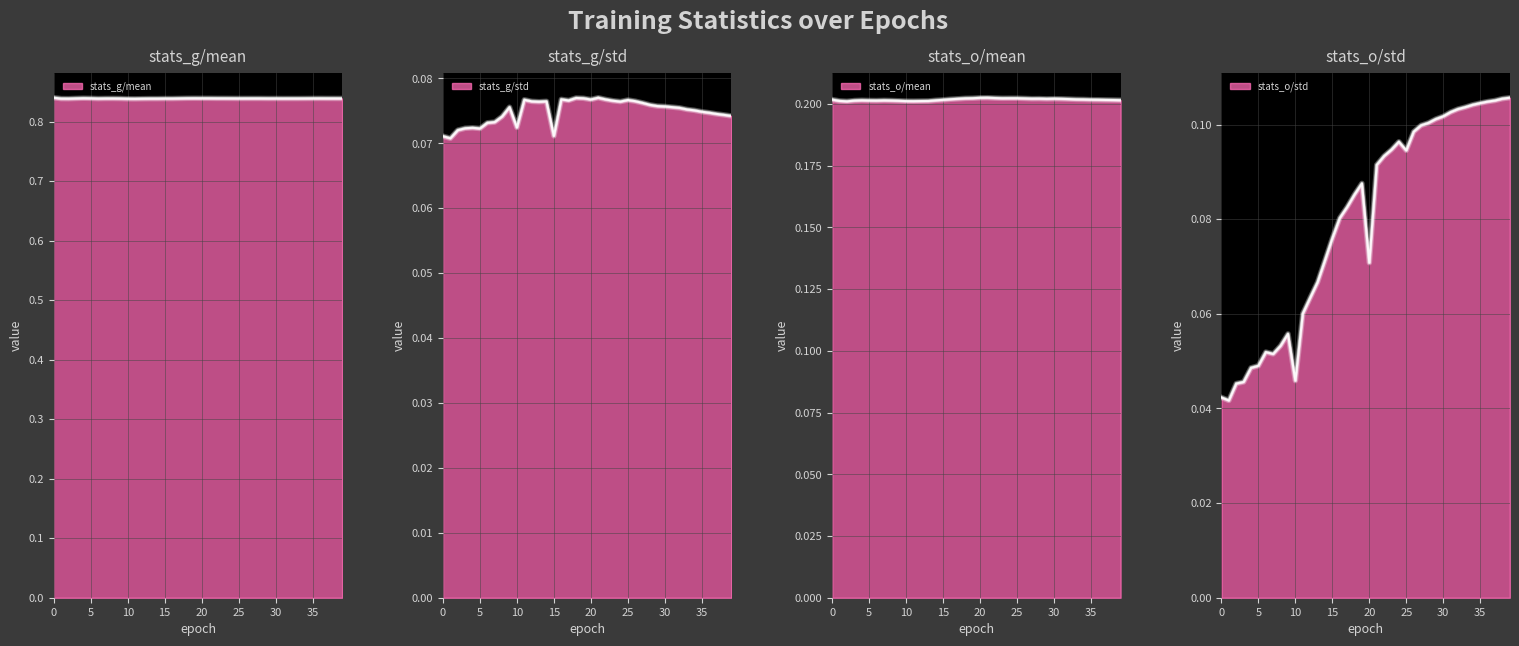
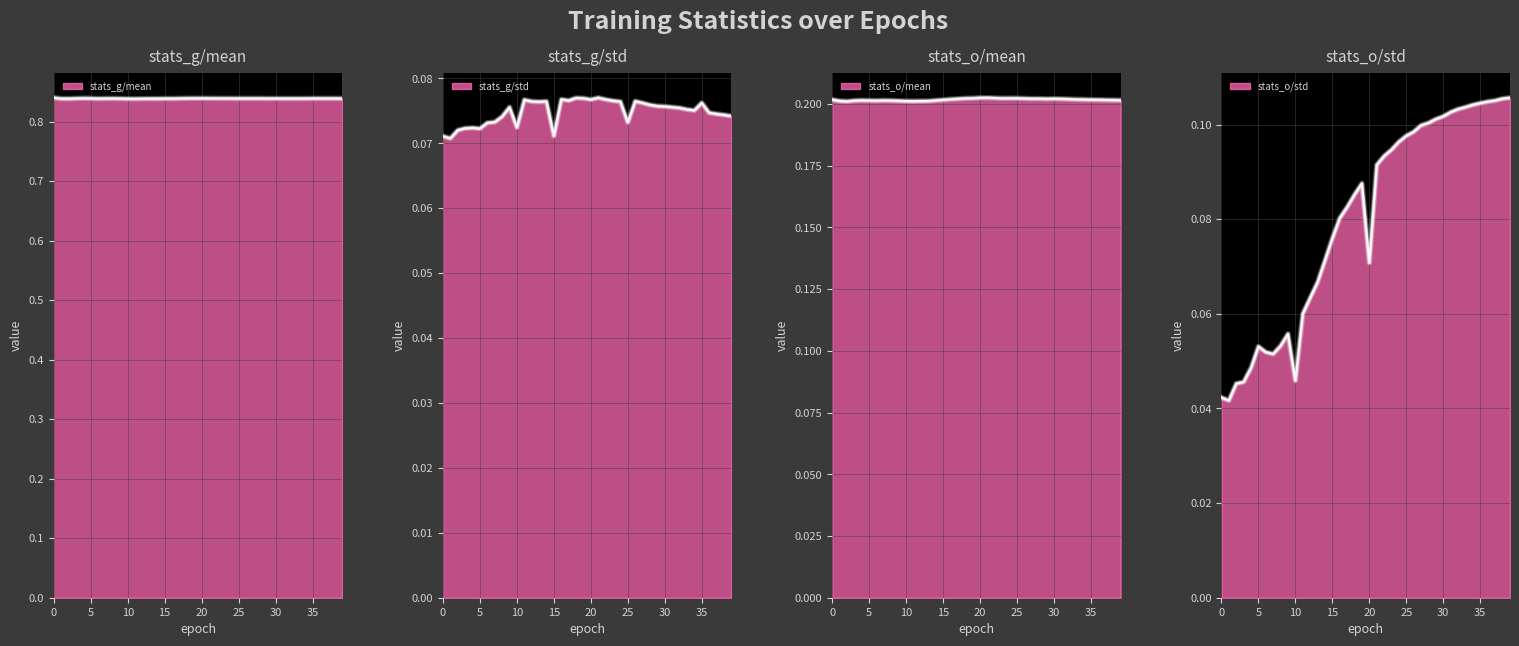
stats_g/std, 25: 0.077 -> 0.073
stats_g/std, 35: 0.075 -> 0.076
stats_o/std, 5: 0.049 -> 0.053
stats_o/std, 25: 0.095 -> 0.098
